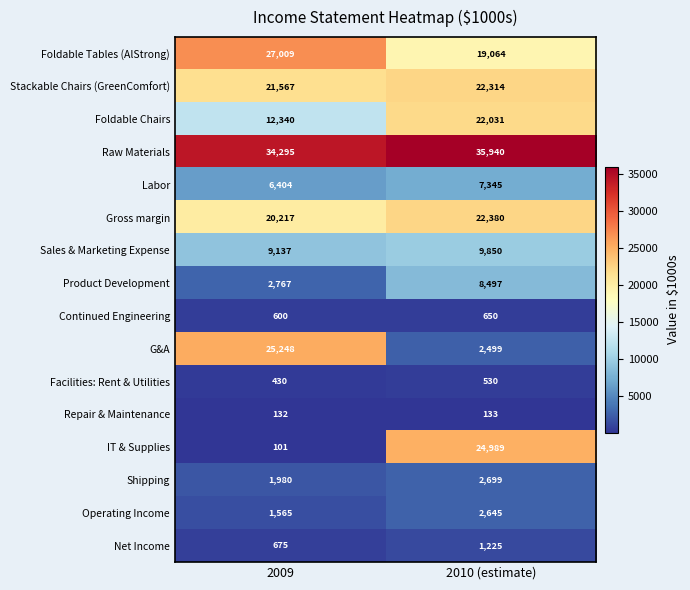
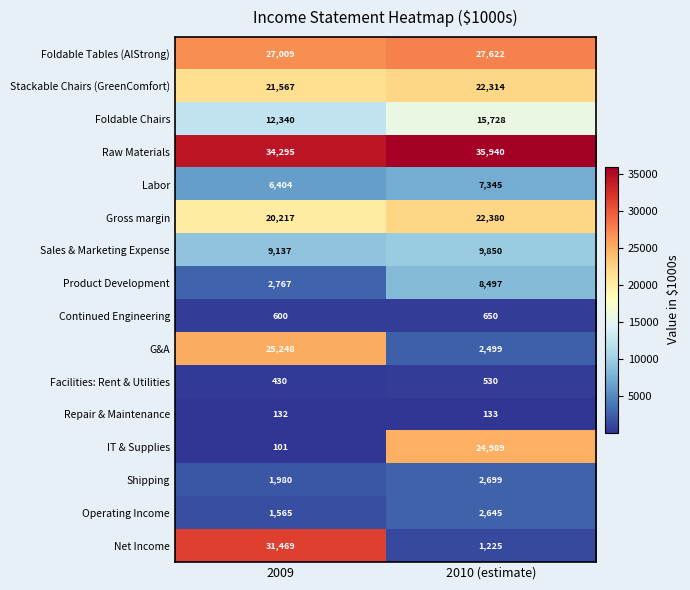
Foldable Tables (AlStrong), 2010 (estimate): 19,064 -> 27,622
Foldable Chairs, 2010 (estimate): 22,031 -> 15,728
Net Income, 2009: 675 -> 31,469
